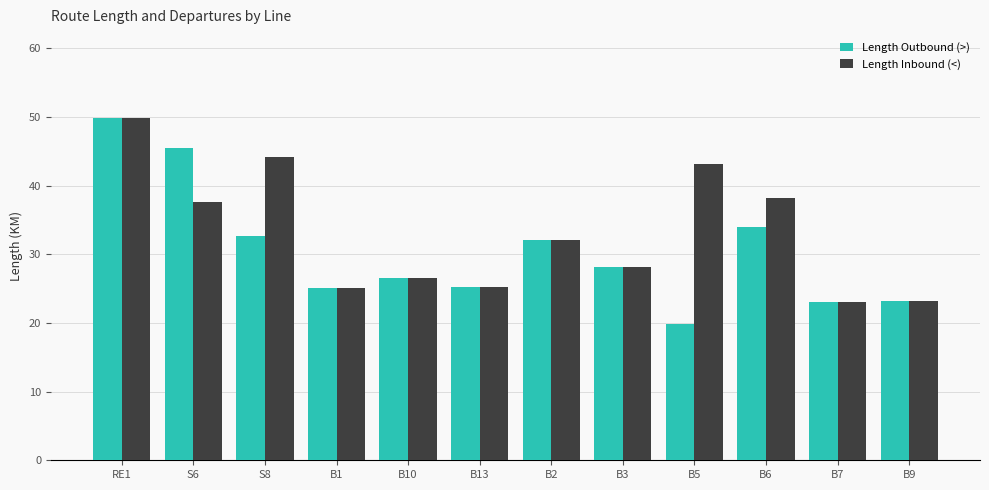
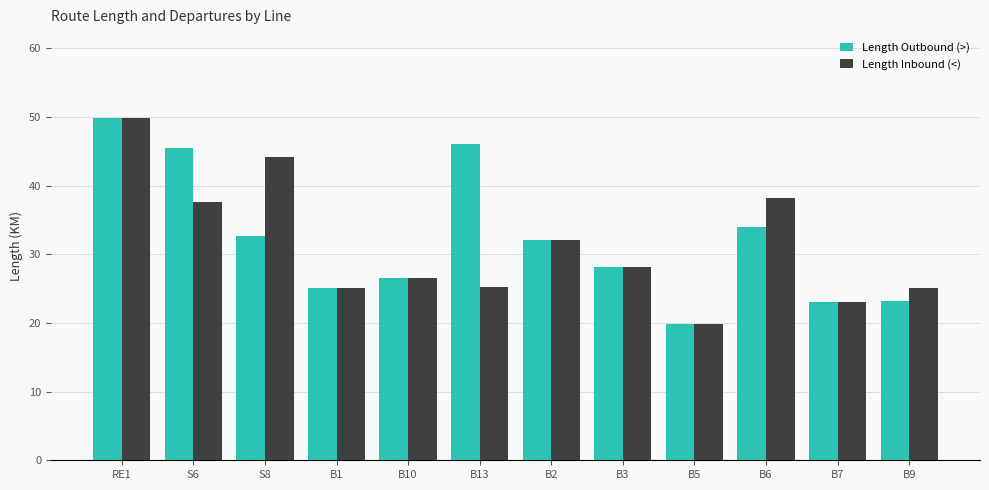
Length Outbound (>), B13: 25 -> 46
Length Inbound (<), B5: 43 -> 20
Length Inbound (<), B9: 23 -> 25
